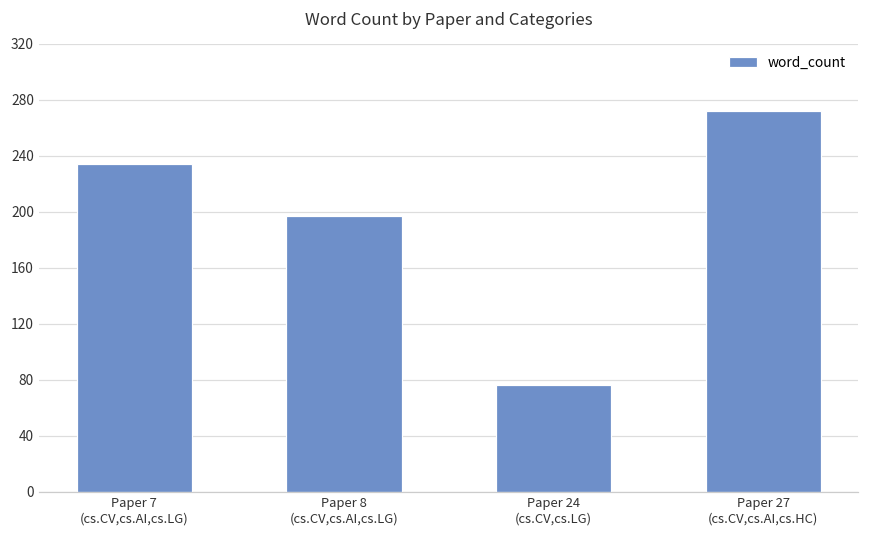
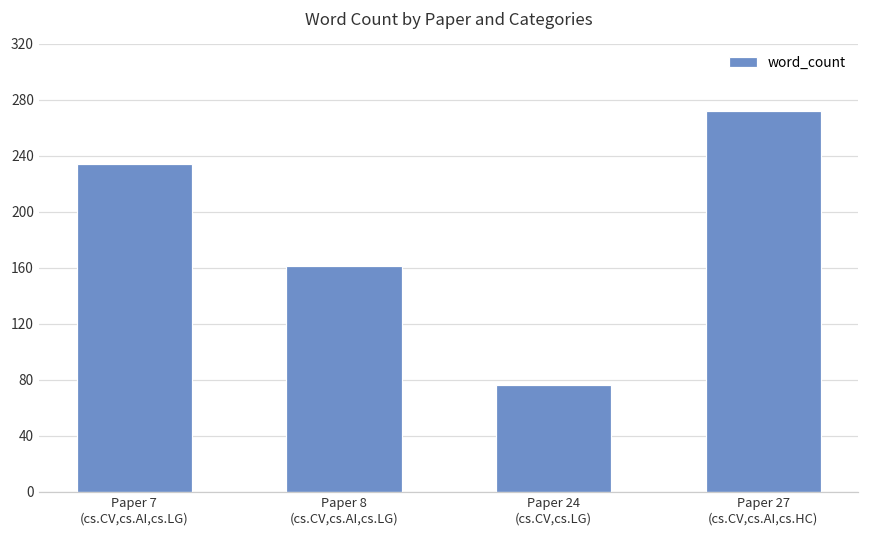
Paper 8 (cs.CV,cs.AI,cs.LG): 197 -> 161
